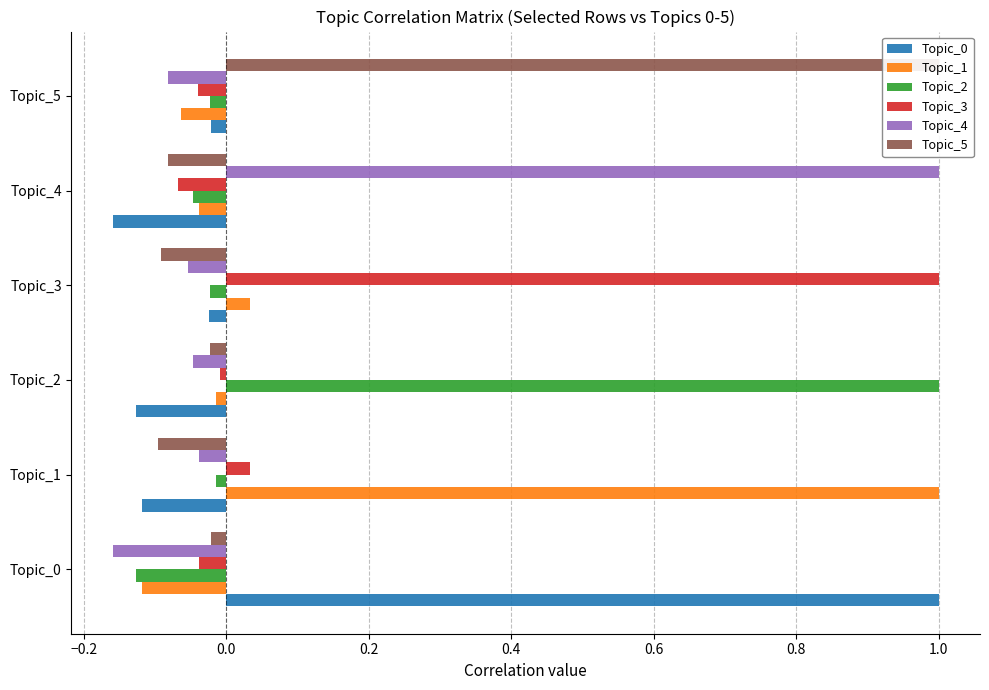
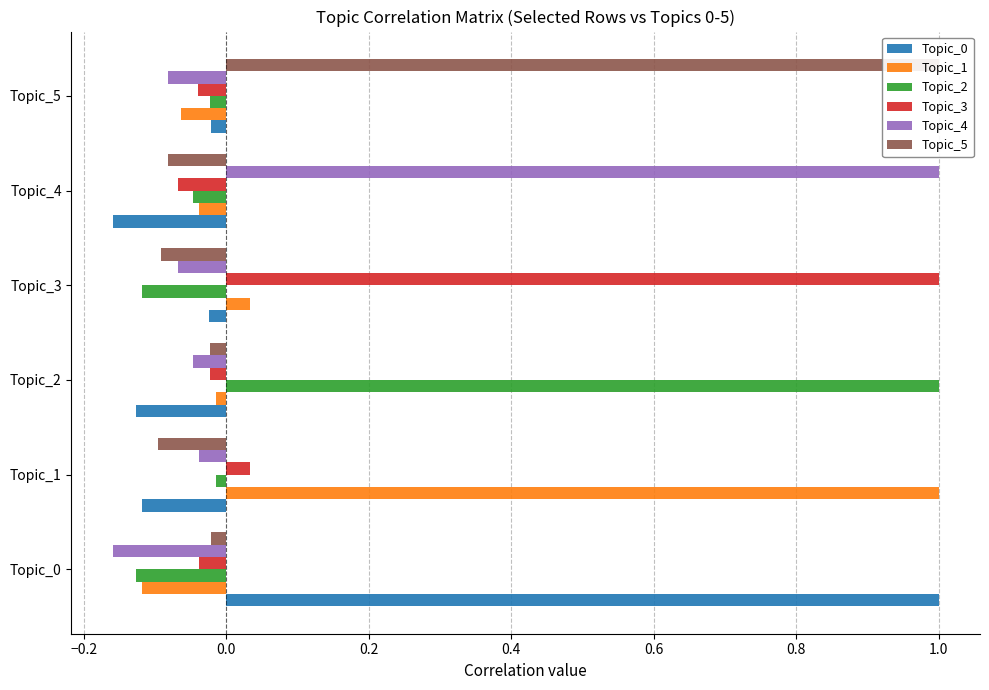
Topic_4, Topic_3: -0.05 -> -0.07
Topic_2, Topic_3: -0.02 -> -0.12
Topic_3, Topic_2: -0.01 -> -0.02
